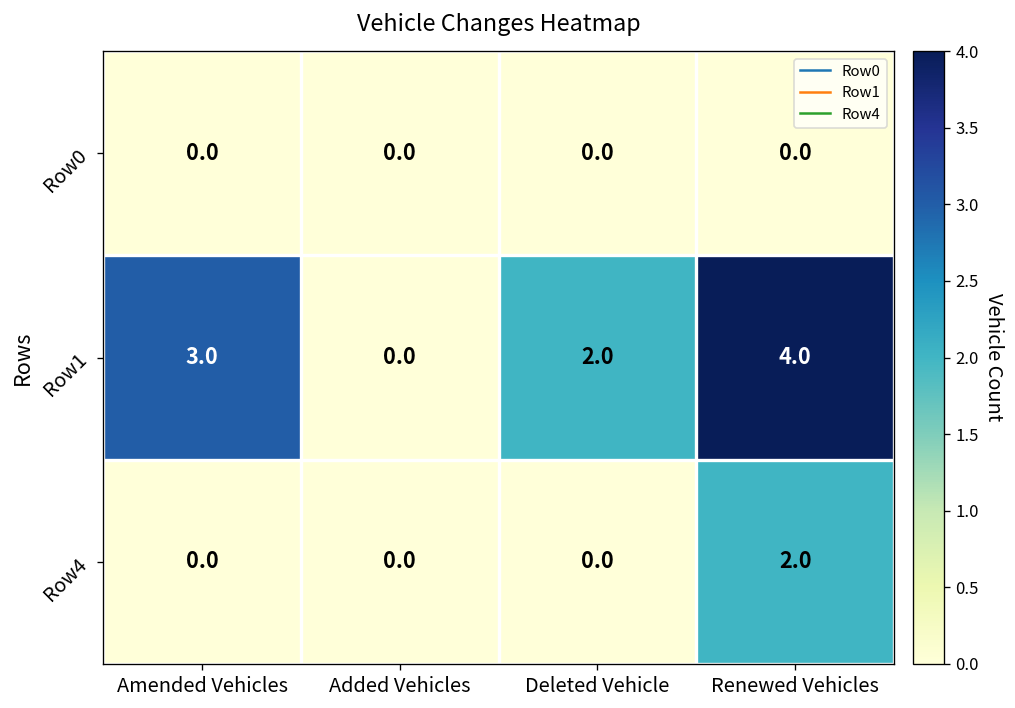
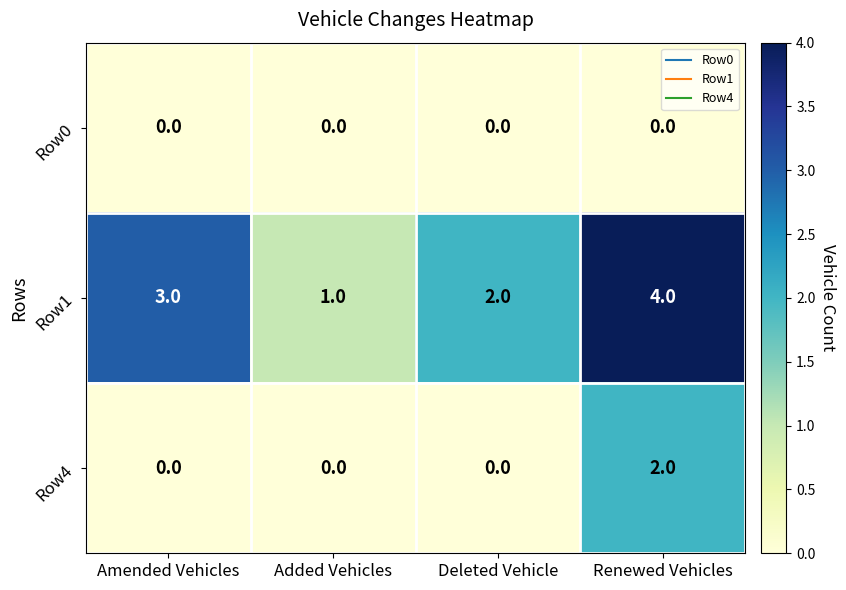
Row1, Added Vehicles: 0.0 -> 1.0
